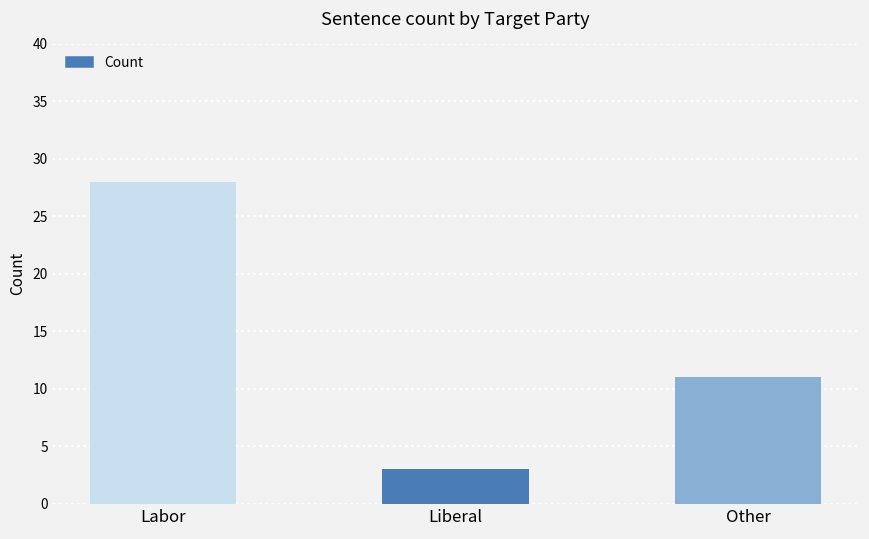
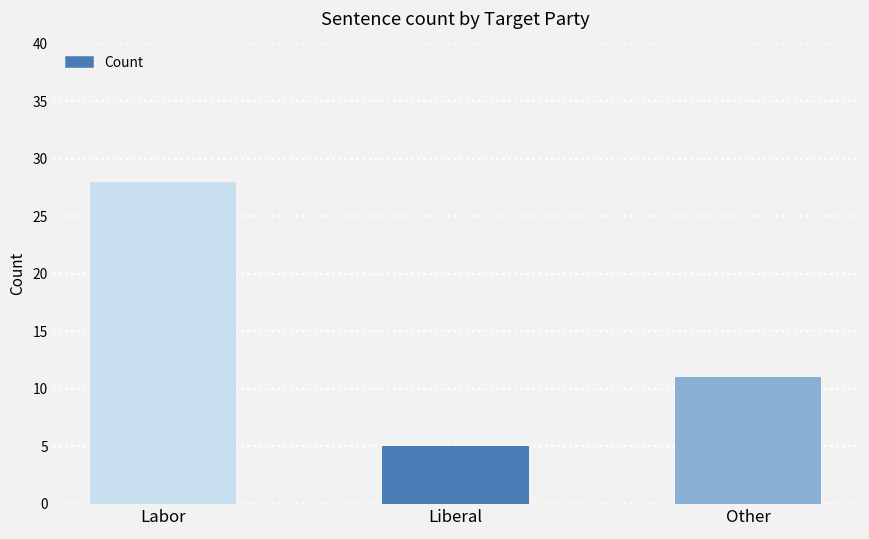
Liberal: 3 -> 5
